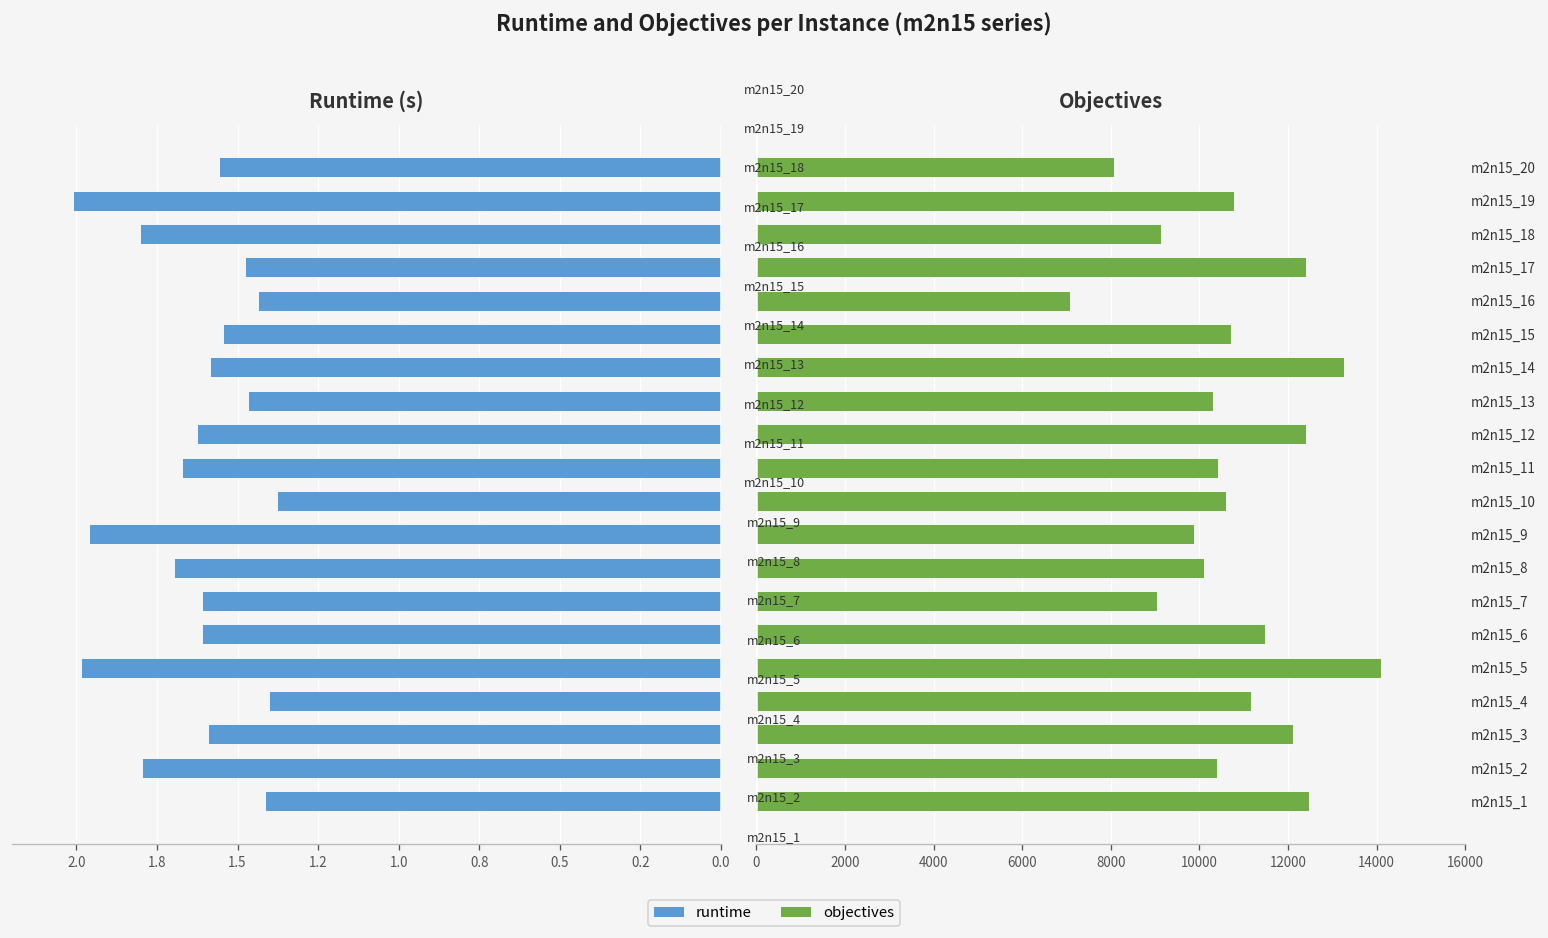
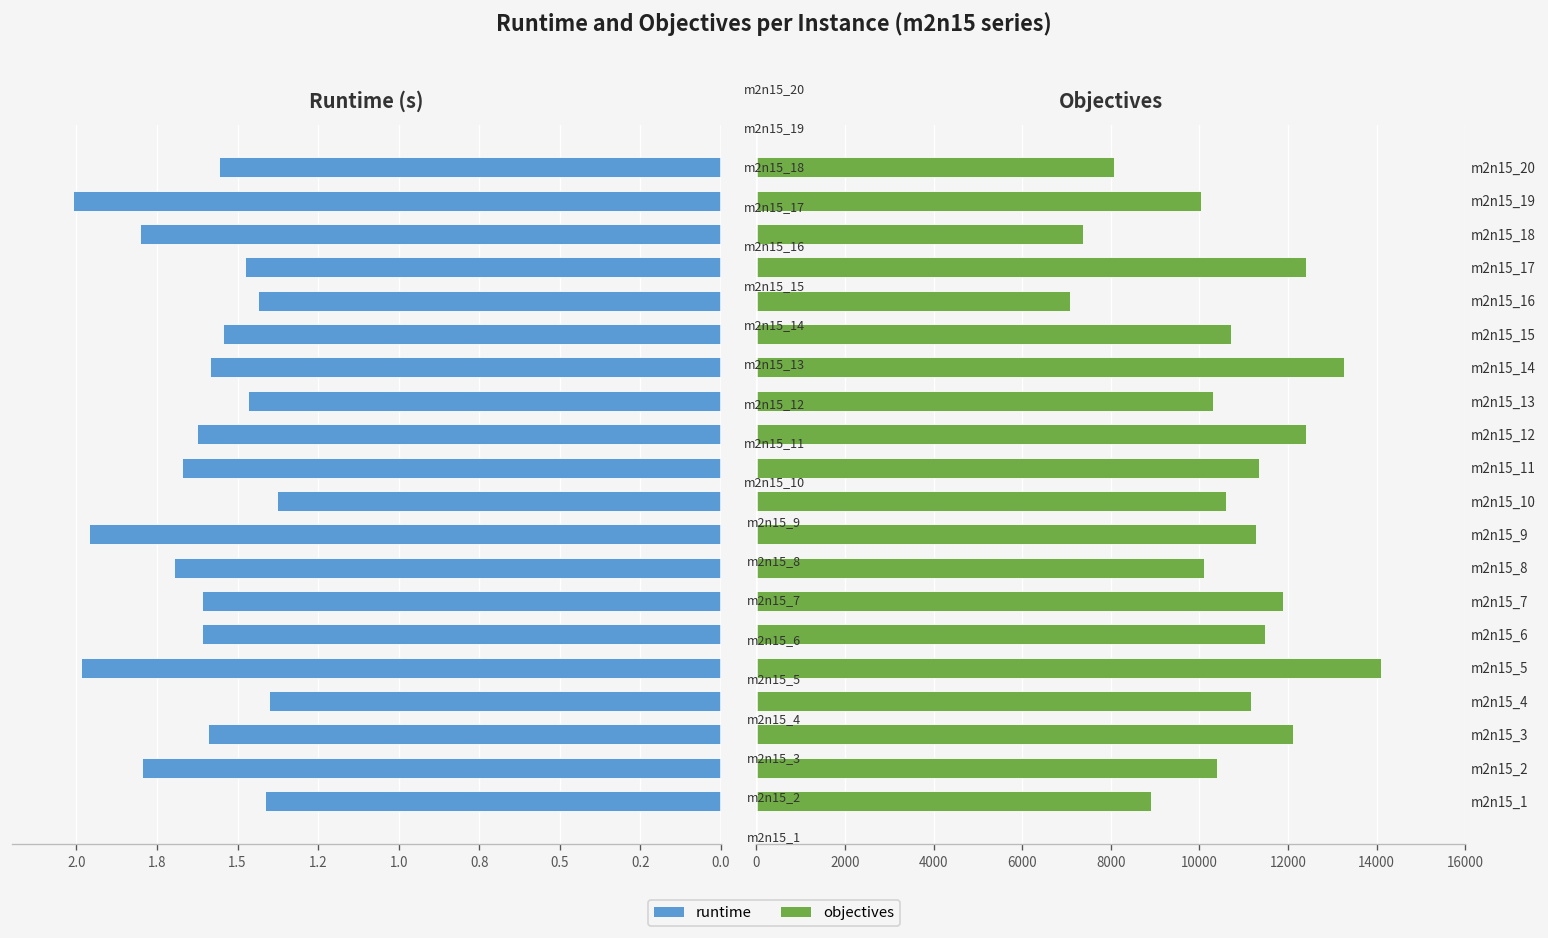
Objectives, m2n15_19: 10800 -> 10000
Objectives, m2n15_18: 9100 -> 7400
Objectives, m2n15_11: 10400 -> 11300
Objectives, m2n15_9: 9900 -> 11300
Objectives, m2n15_7: 9100 -> 11900
Objectives, m2n15_1: 12500 -> 8900
